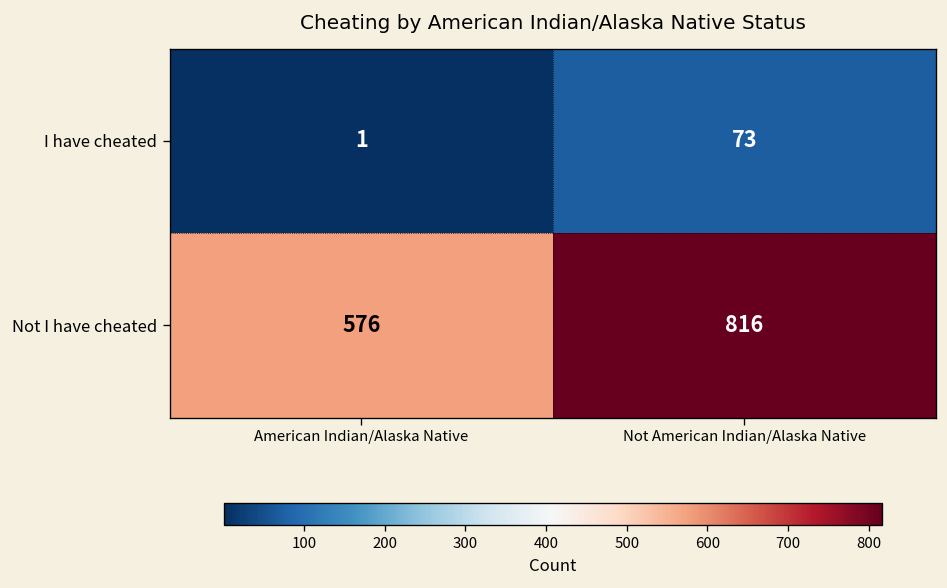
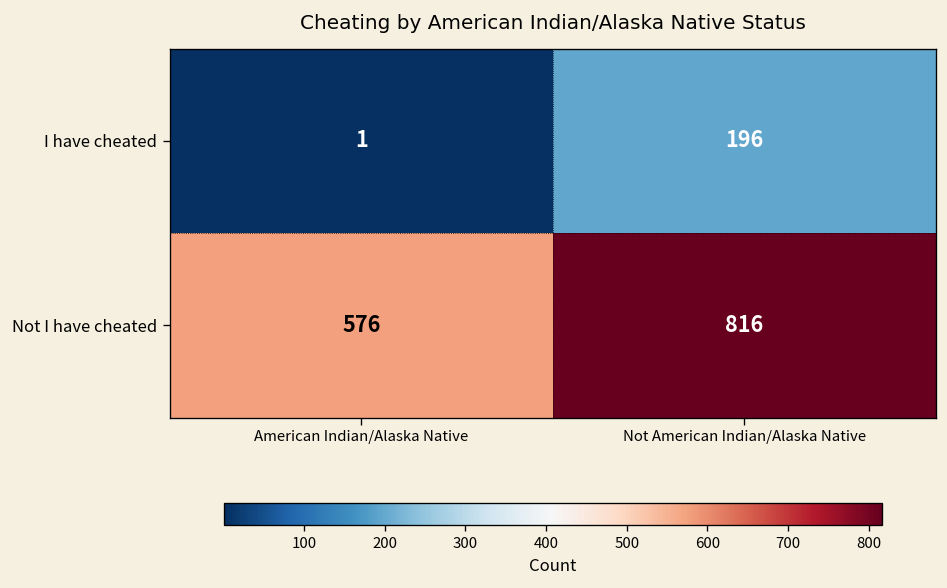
I have cheated, Not American Indian/Alaska Native: 73 -> 196
